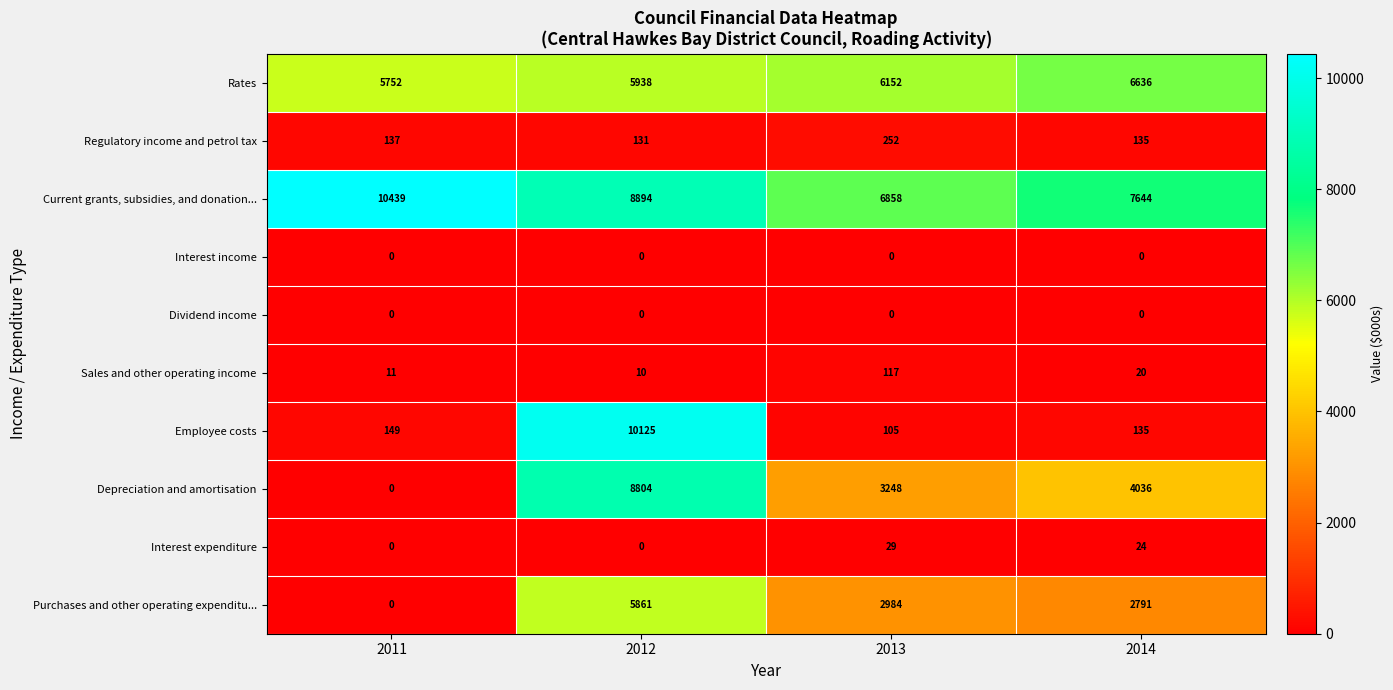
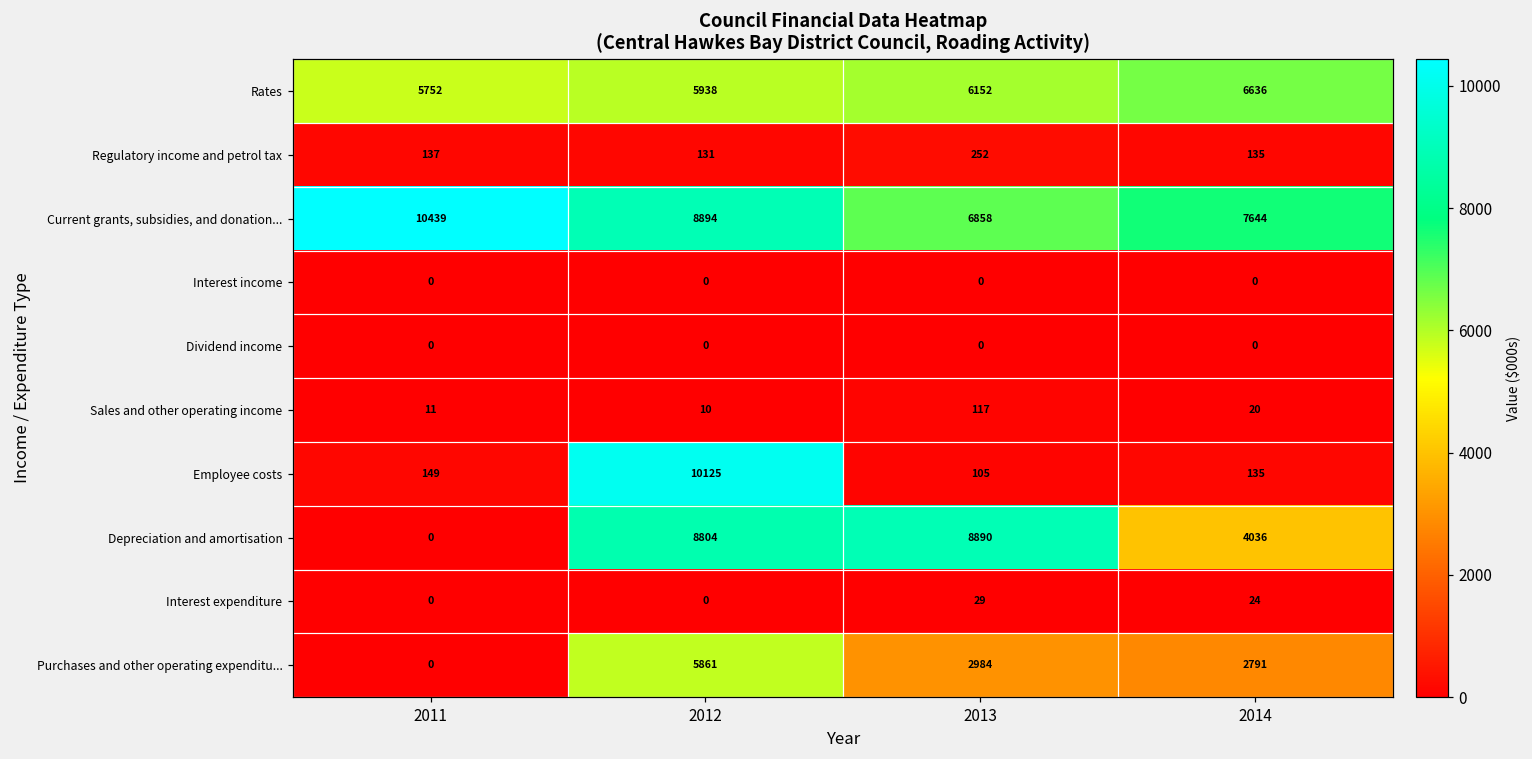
Depreciation and amortisation, 2013: 3248 -> 8890
